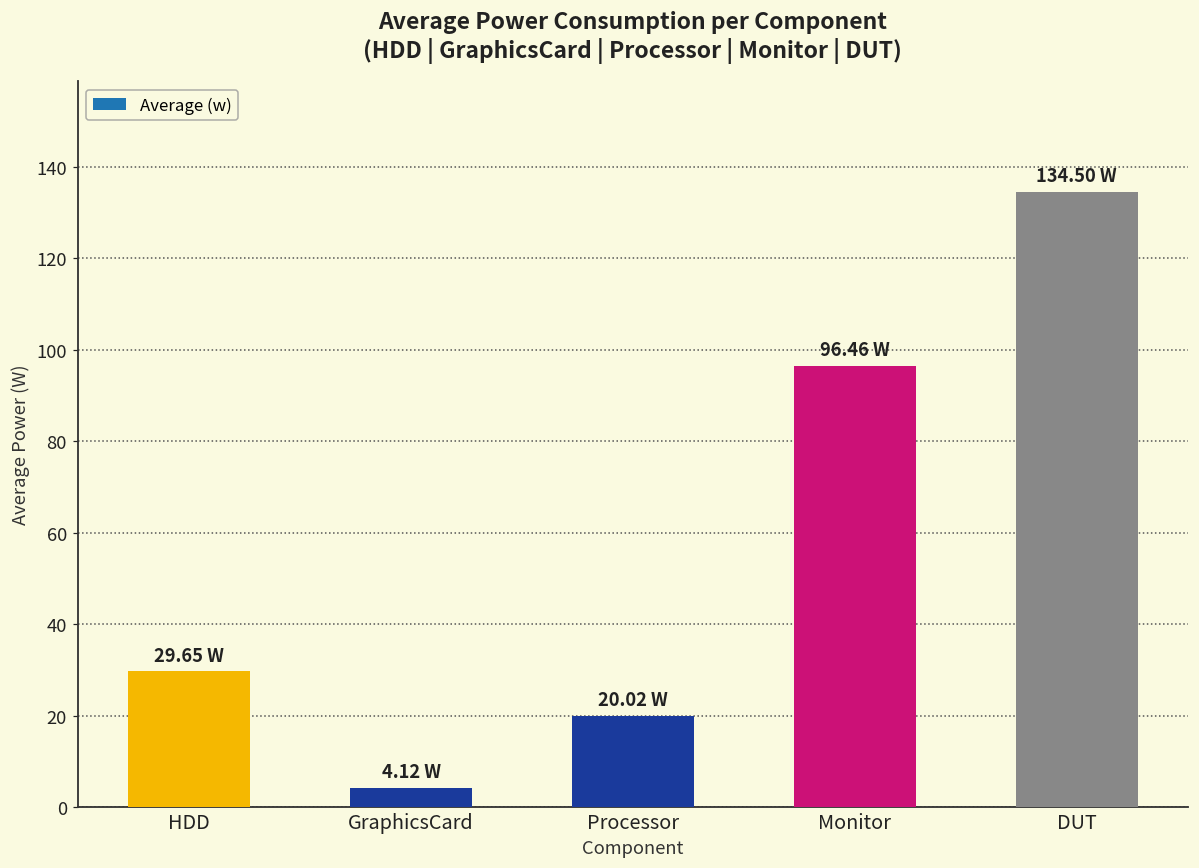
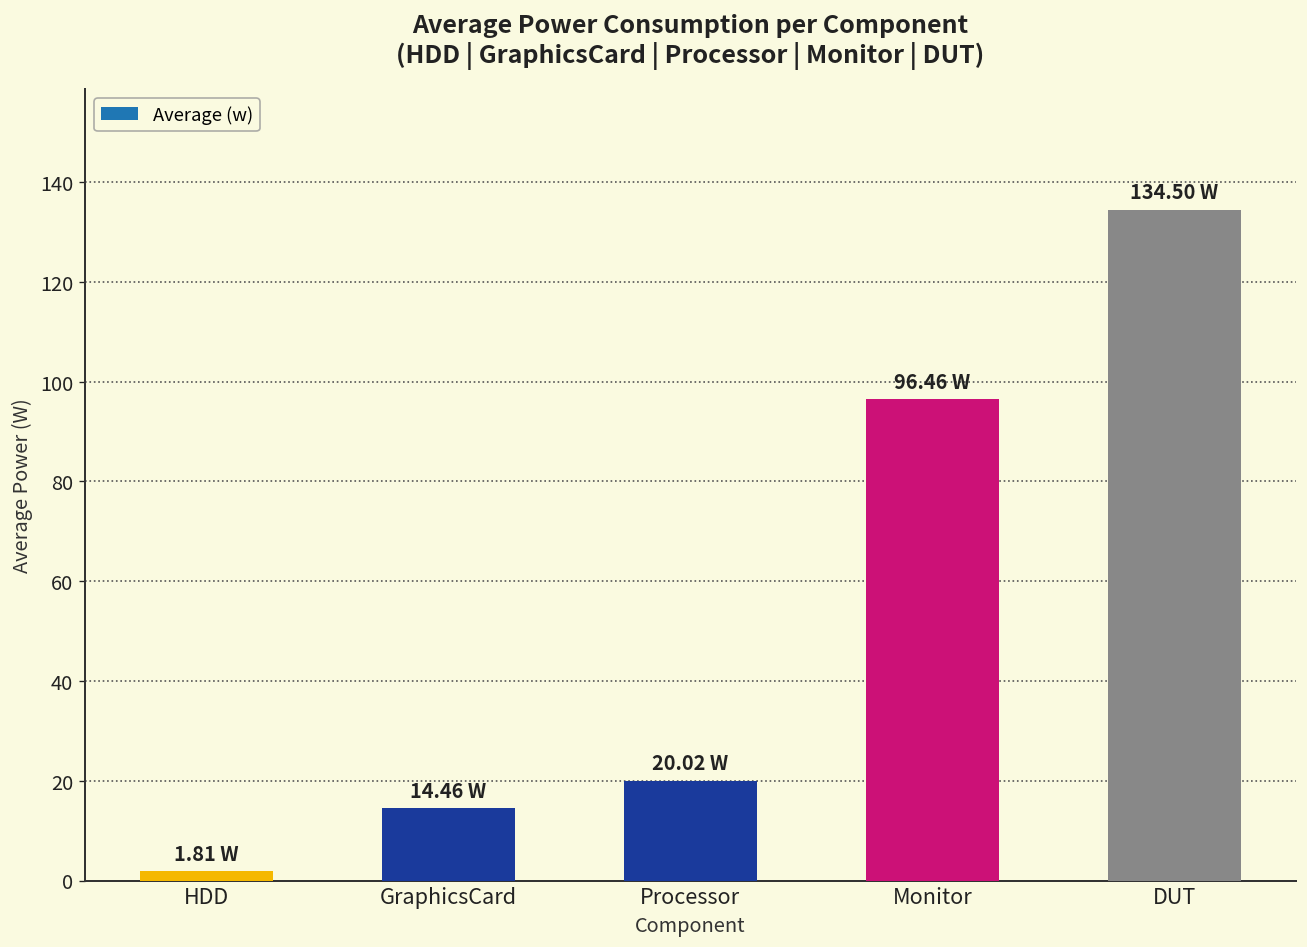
HDD: 29.65 -> 1.81
GraphicsCard: 4.12 -> 14.46
